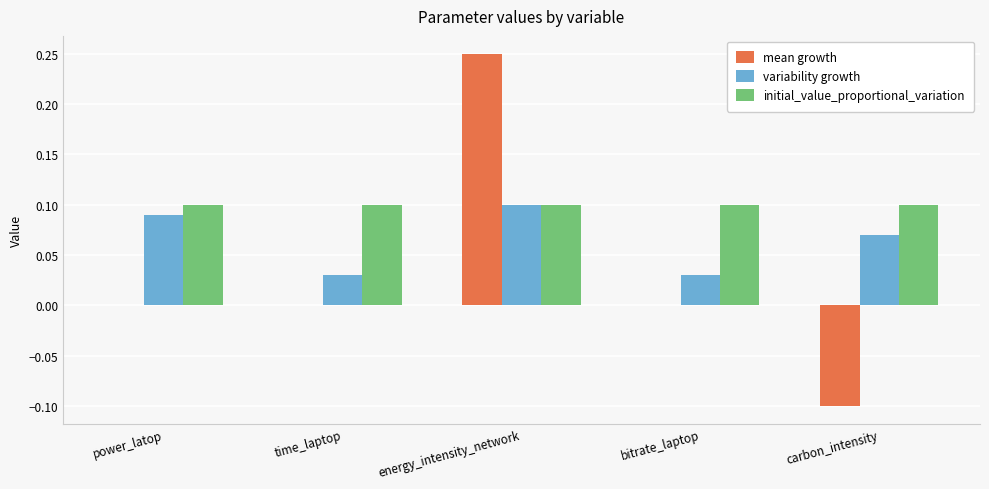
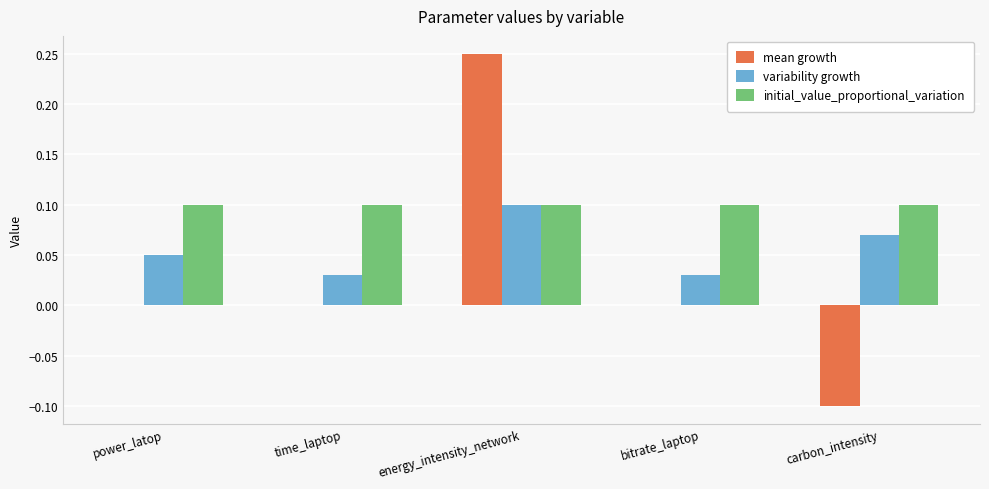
variability growth, power_latop: 0.09 -> 0.05
